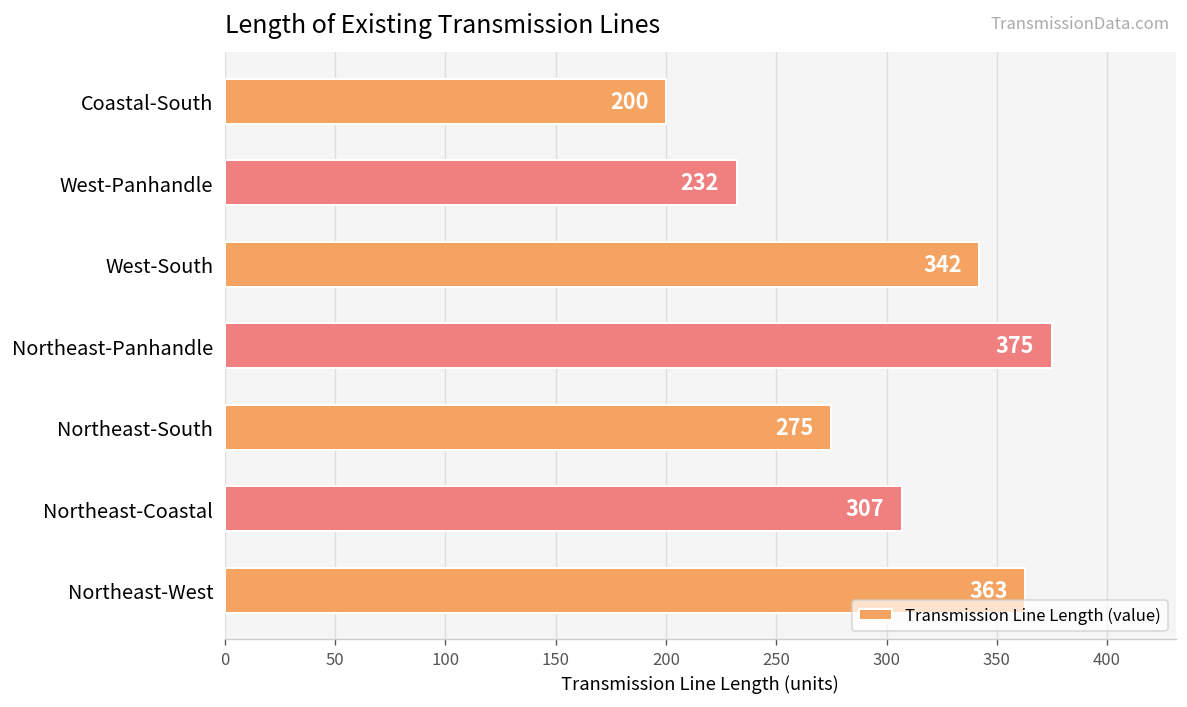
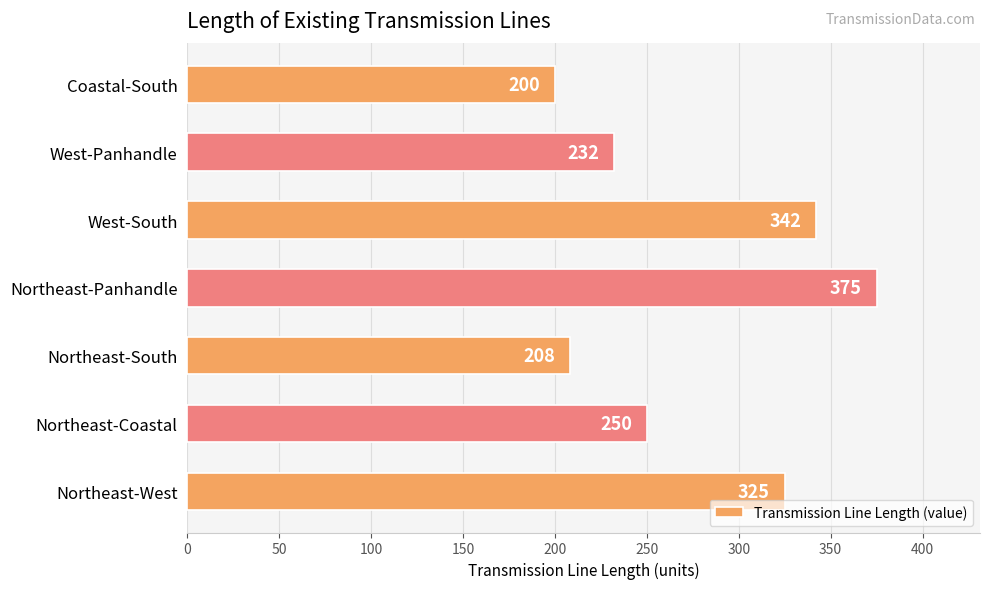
Northeast-South: 275 -> 208
Northeast-Coastal: 307 -> 250
Northeast-West: 363 -> 325
